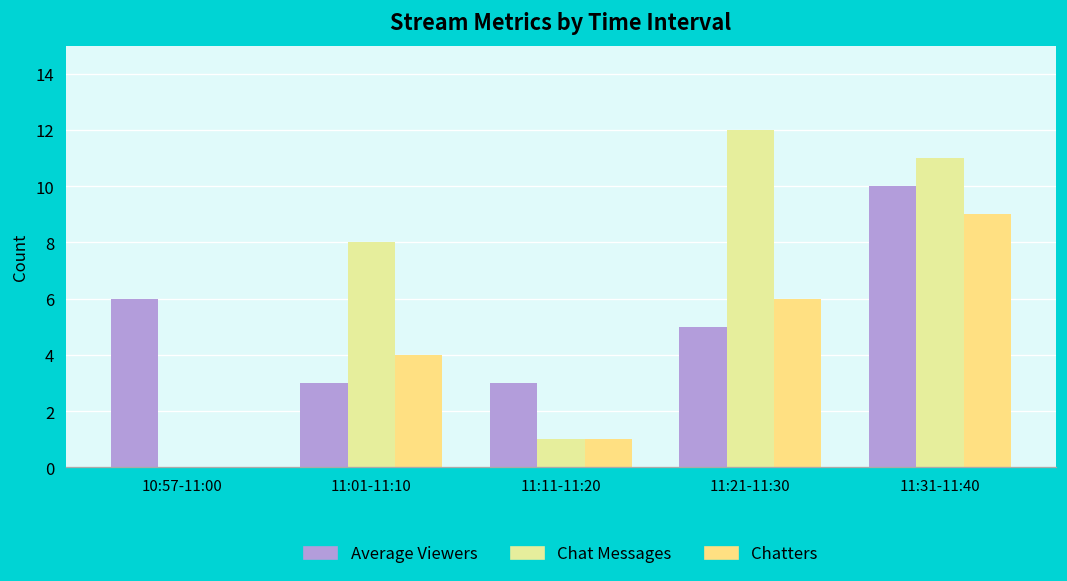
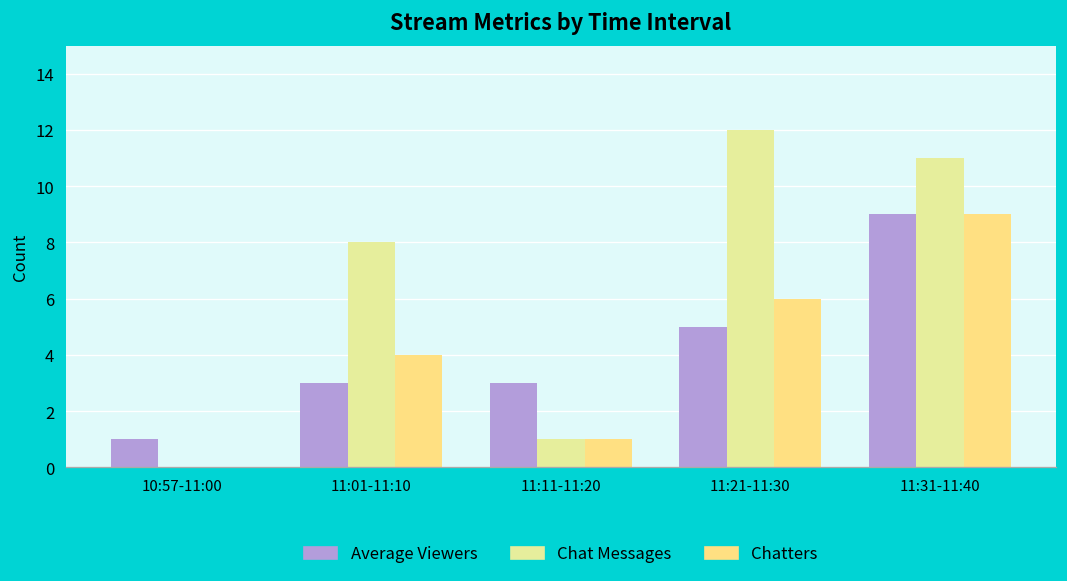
Average Viewers, 10:57-11:00: 6 -> 1
Average Viewers, 11:31-11:40: 10 -> 9
